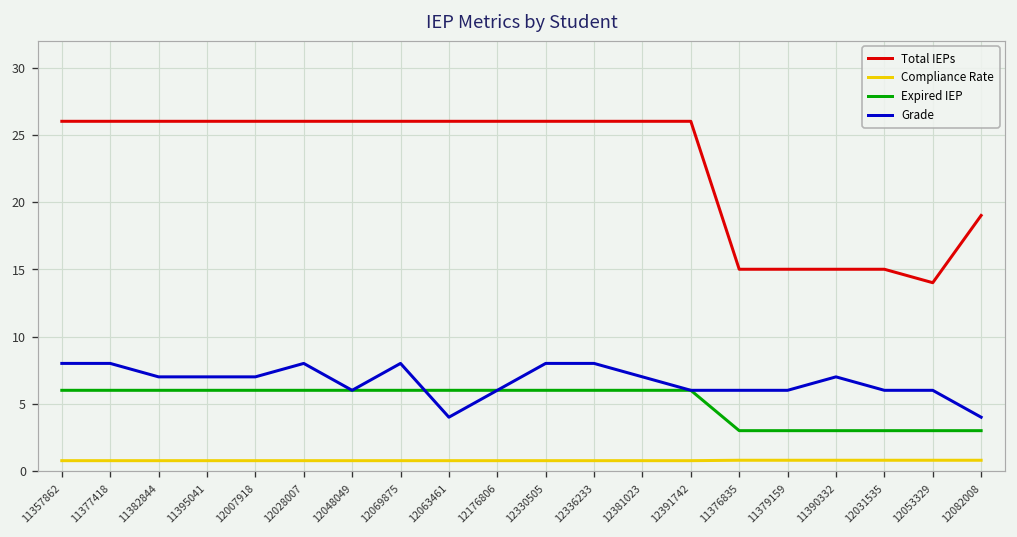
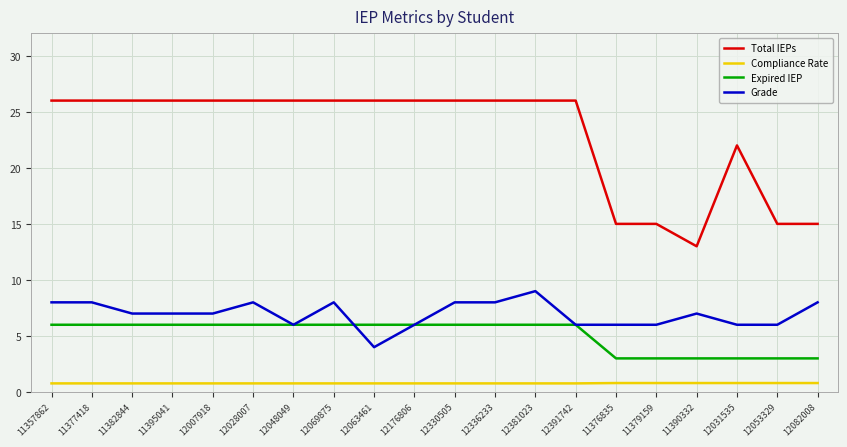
Grade, 12381023: 7 -> 9
Total IEPs, 11390332: 15 -> 13
Total IEPs, 12031535: 15 -> 22
Total IEPs, 12053329: 14 -> 15
Total IEPs, 12082008: 19 -> 15
Grade, 12082008: 4 -> 8
